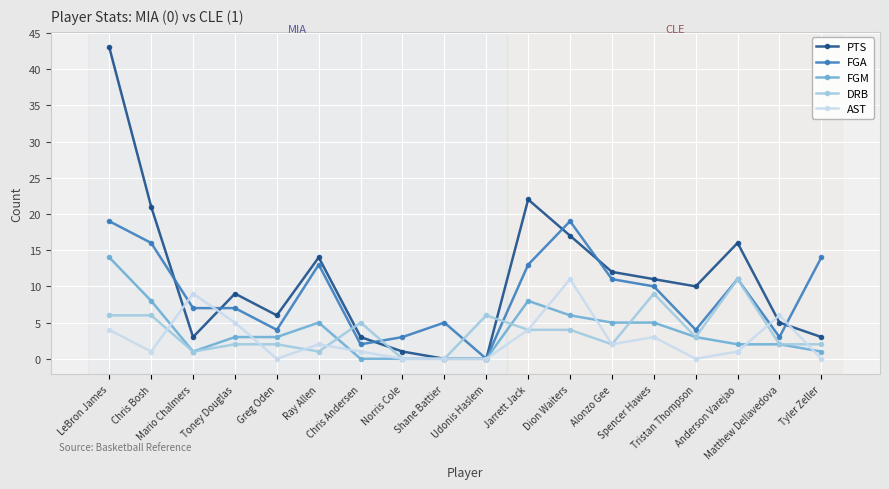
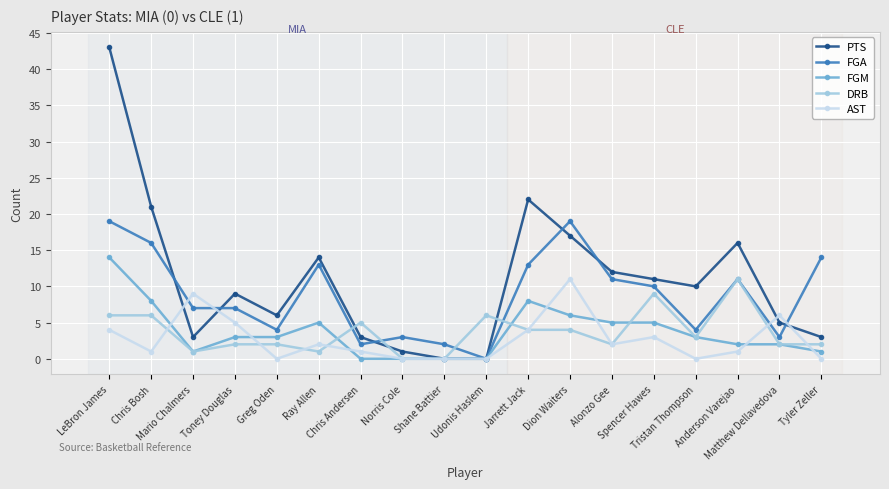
FGA, Shane Battier: 5 -> 2
